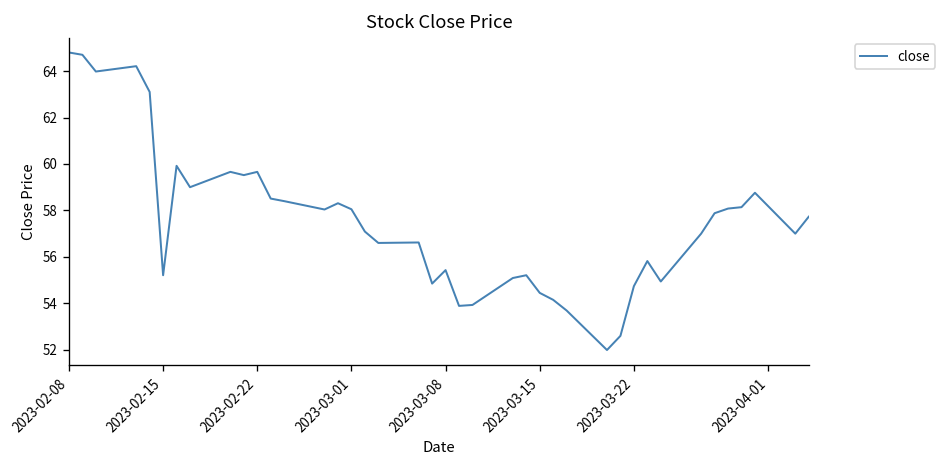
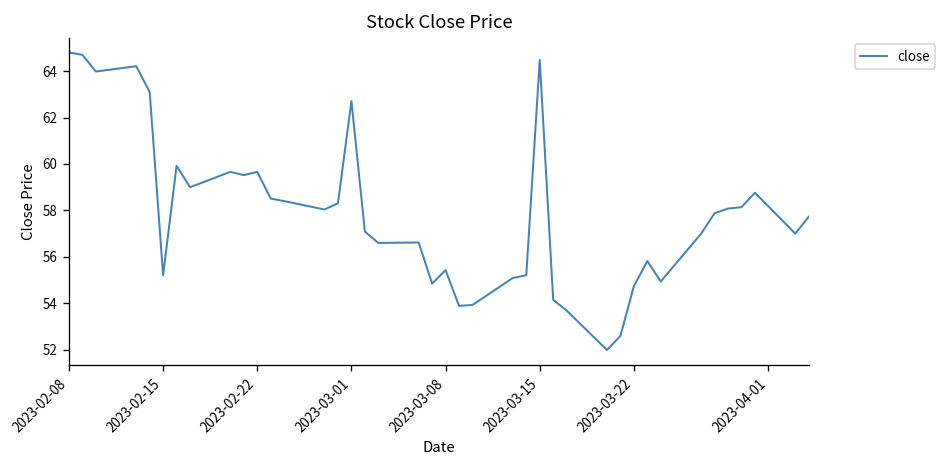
2023-03-01: 58.1 -> 62.7
2023-03-15: 54.5 -> 64.5
